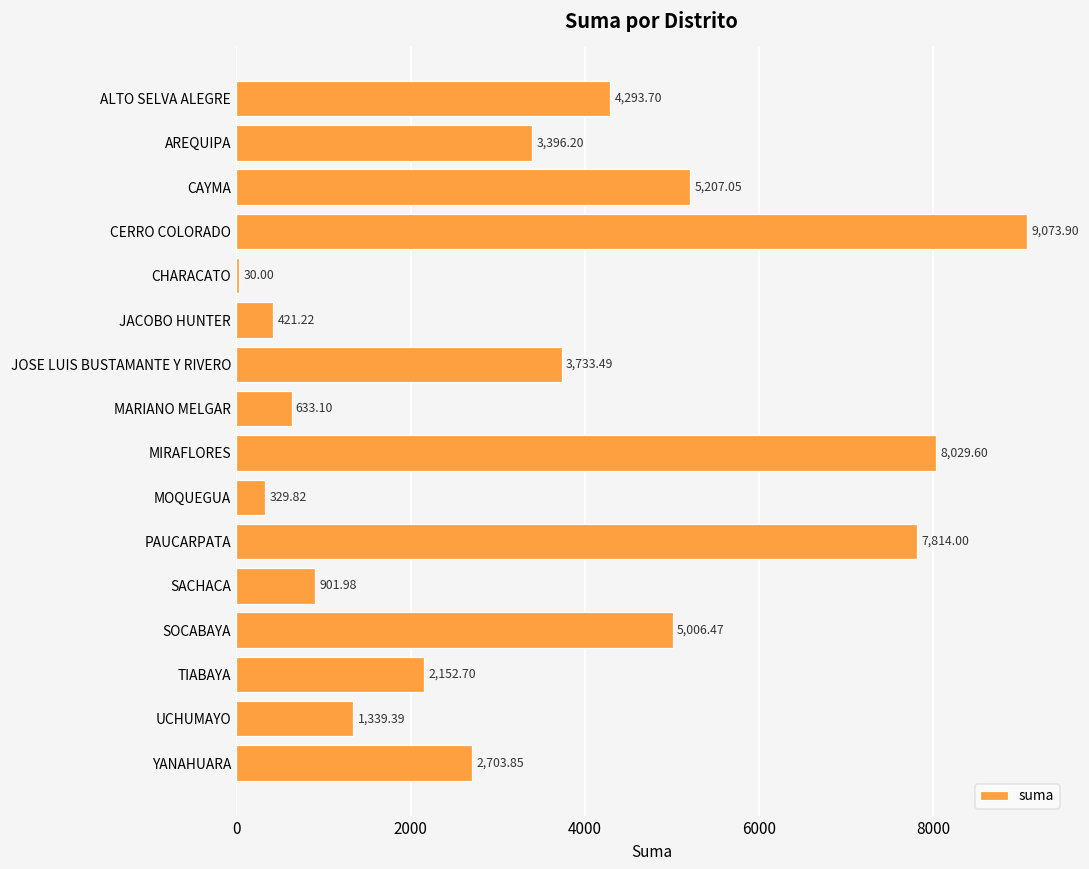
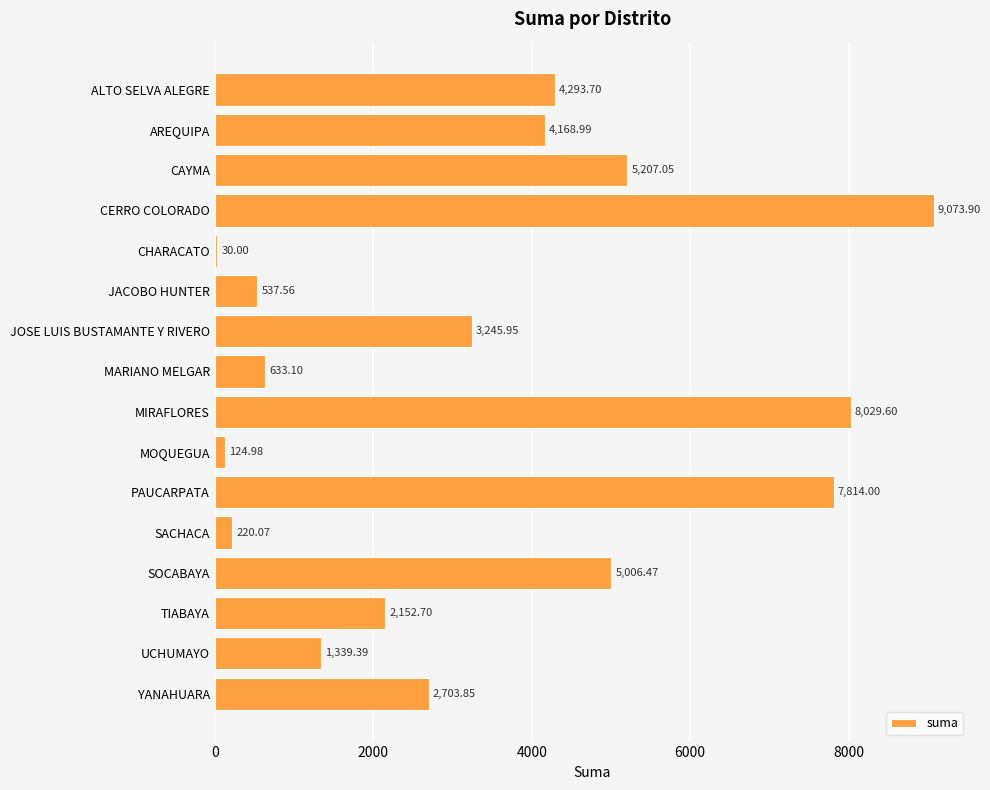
AREQUIPA: 3,396.20 -> 4,168.99
JACOBO HUNTER: 421.22 -> 537.56
JOSE LUIS BUSTAMANTE Y RIVERO: 3,733.49 -> 3,245.95
MOQUEGUA: 329.82 -> 124.98
SACHACA: 901.98 -> 220.07
